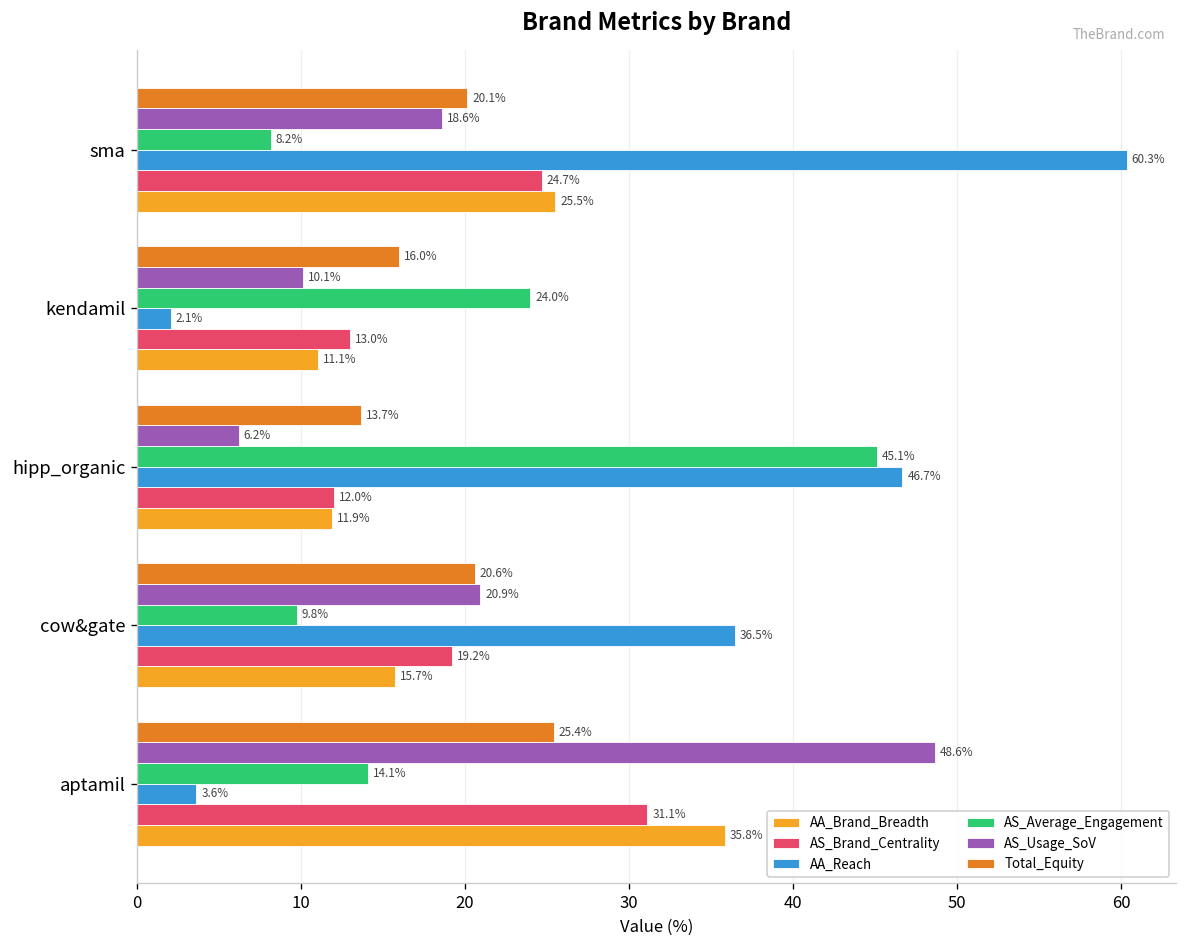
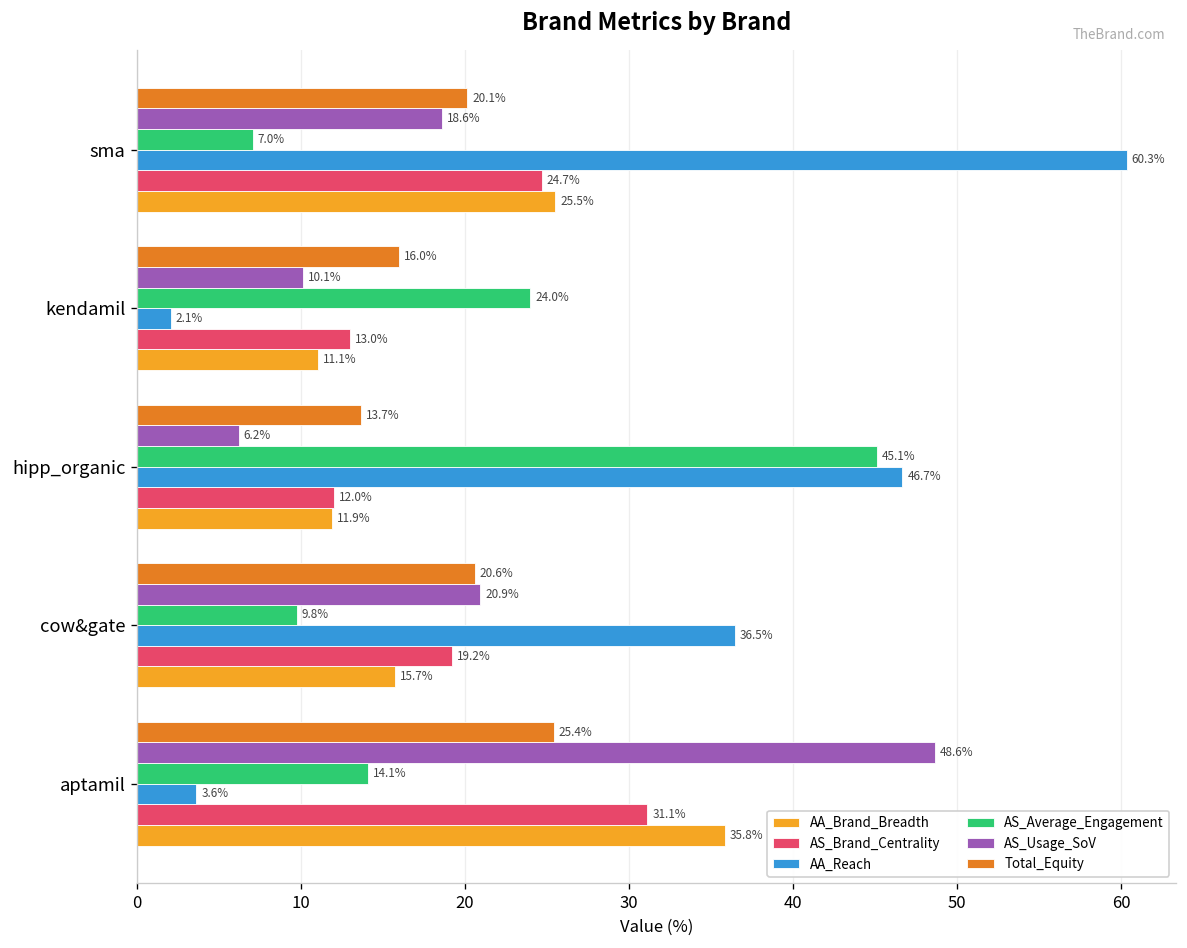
AS_Average_Engagement, sma: 8.2% -> 7.0%
